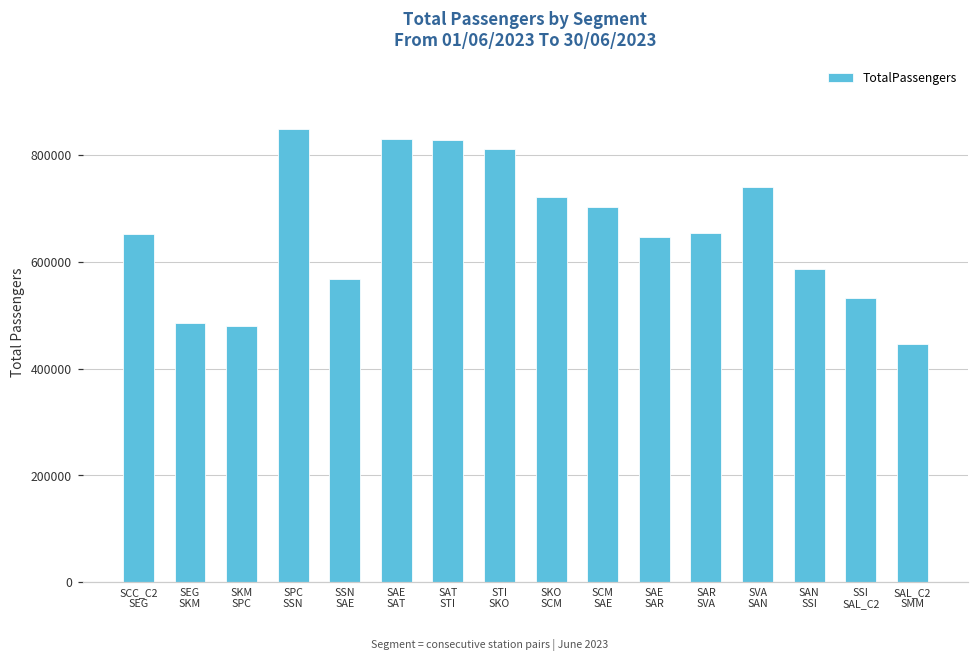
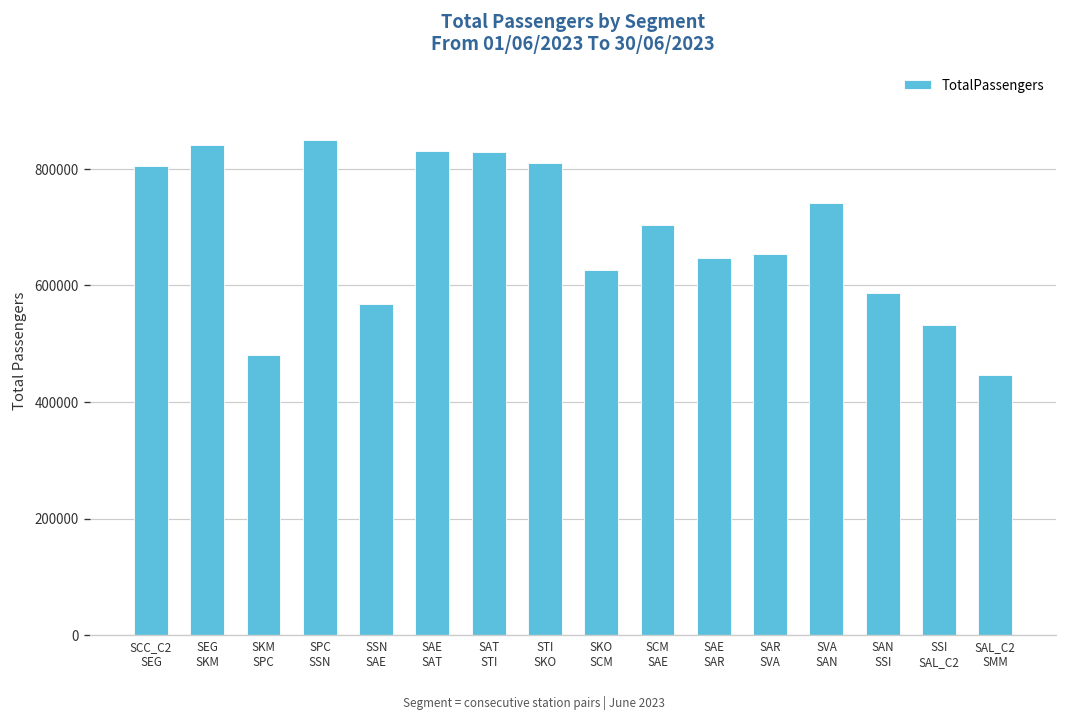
SCC_C2 SEG: 650000 -> 810000
SEG SKM: 490000 -> 840000
SKO SCM: 720000 -> 630000
